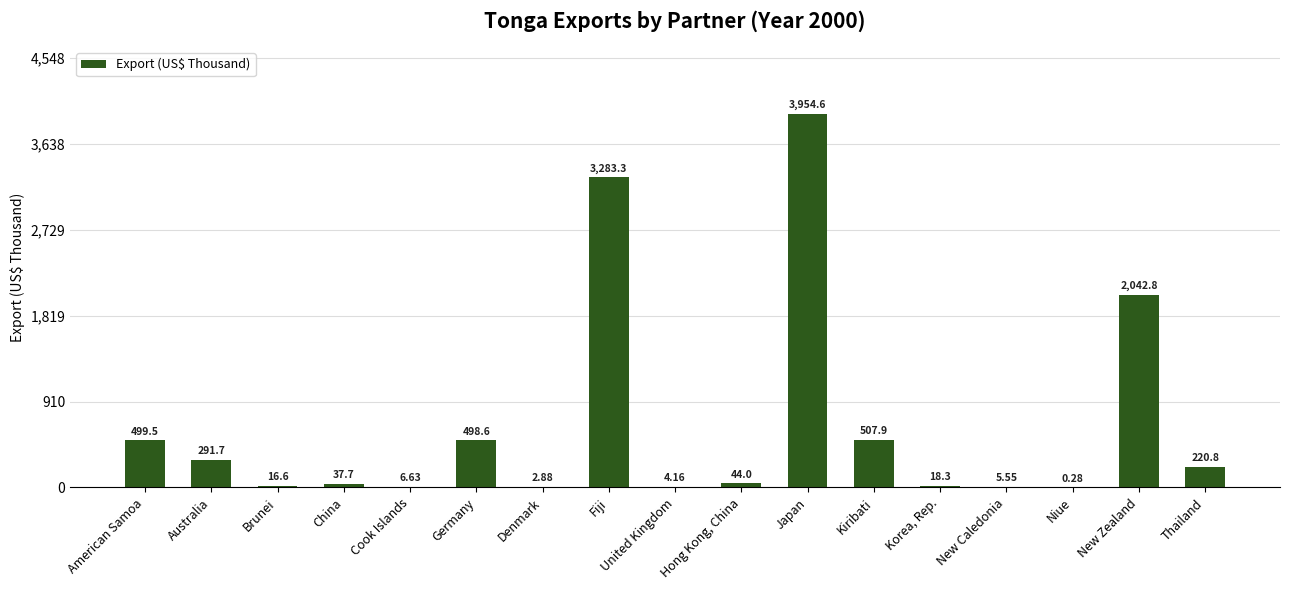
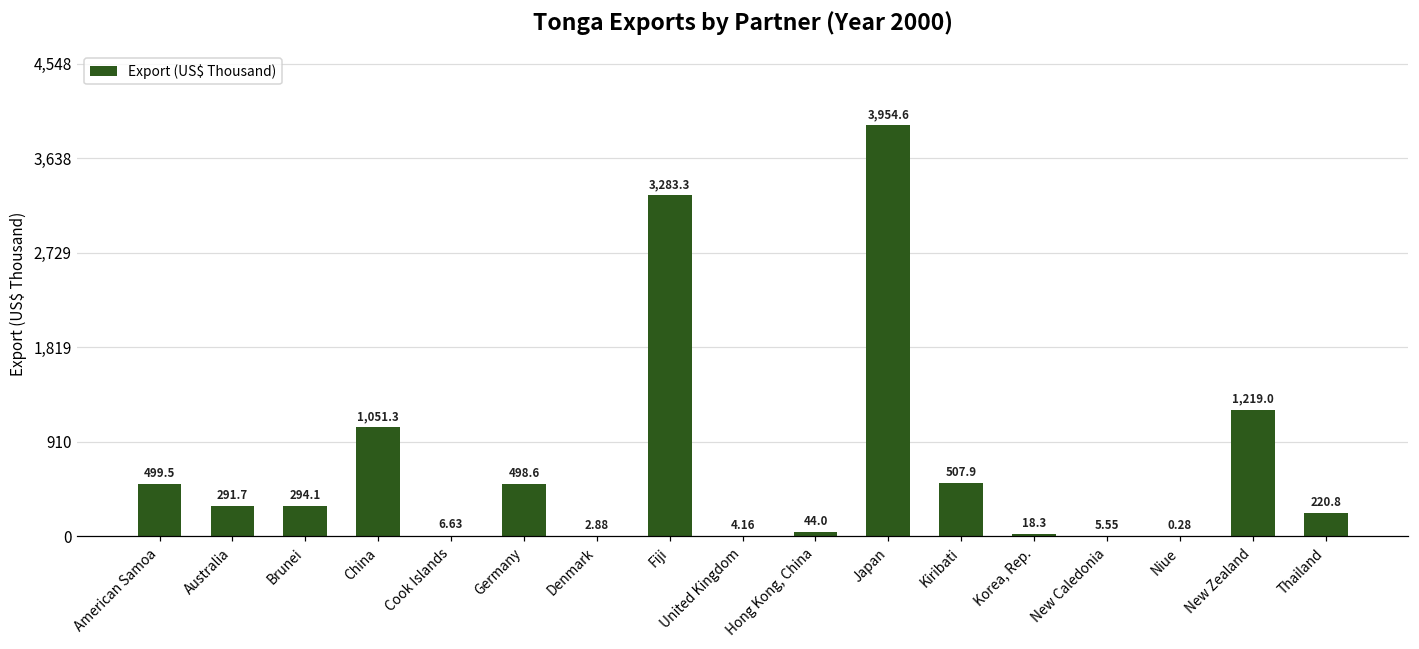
Brunei: 16.6 -> 294.1
China: 37.7 -> 1,051.3
New Zealand: 2,042.8 -> 1,219.0
